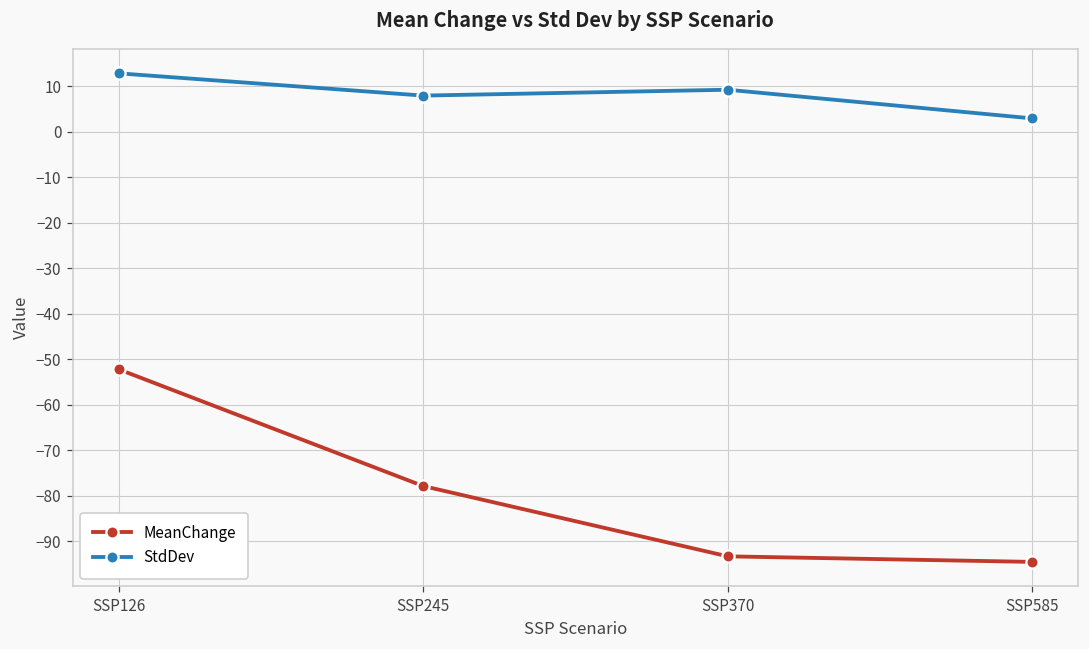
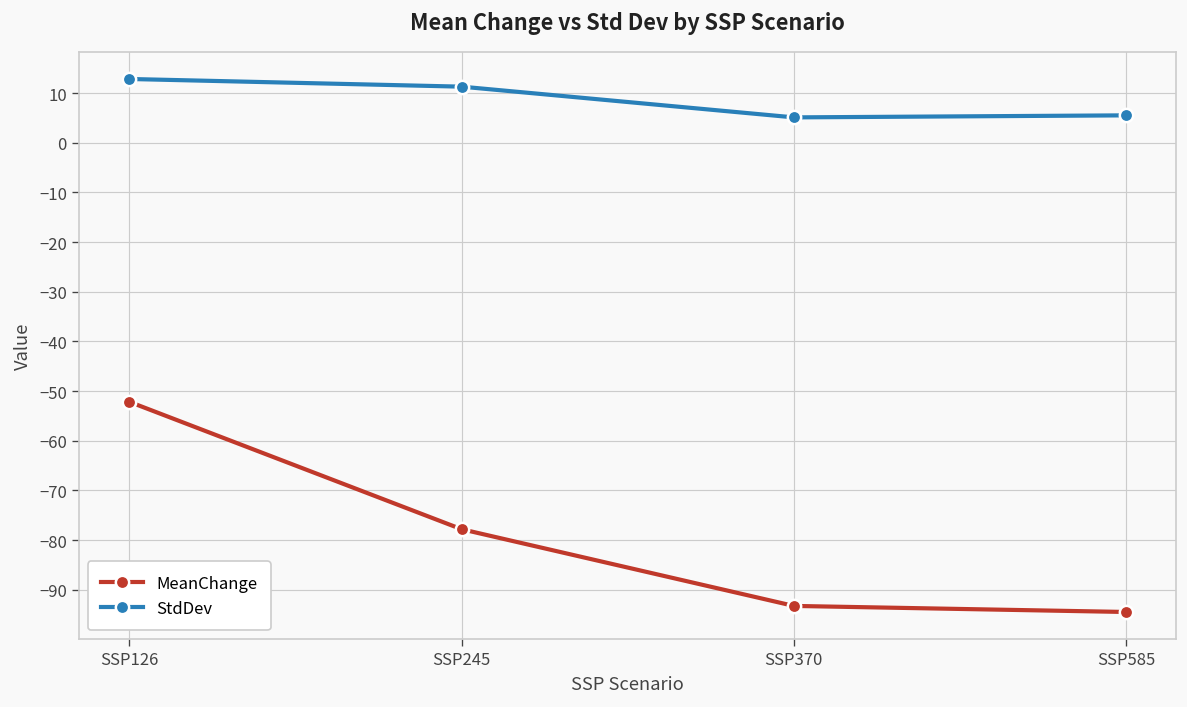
StdDev, SSP245: 8 -> 11
StdDev, SSP370: 9 -> 5
StdDev, SSP585: 3 -> 6
